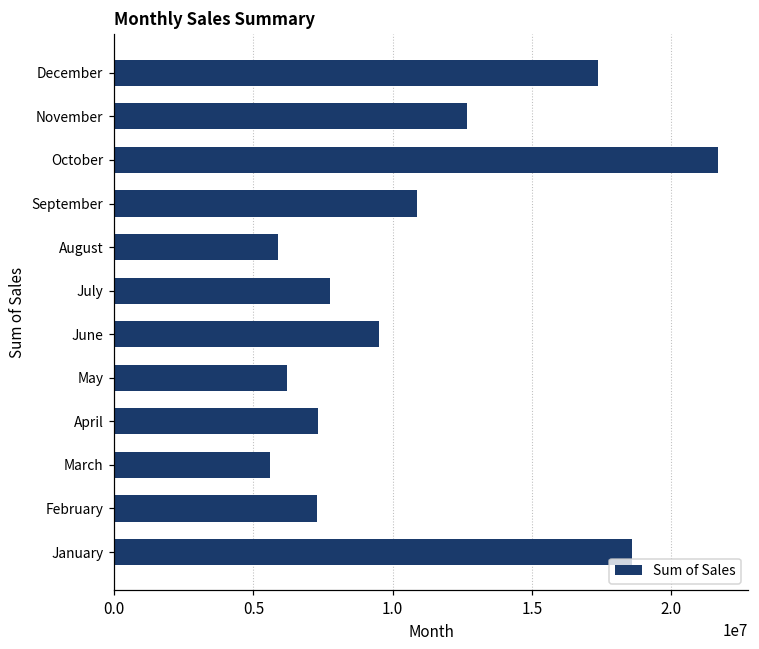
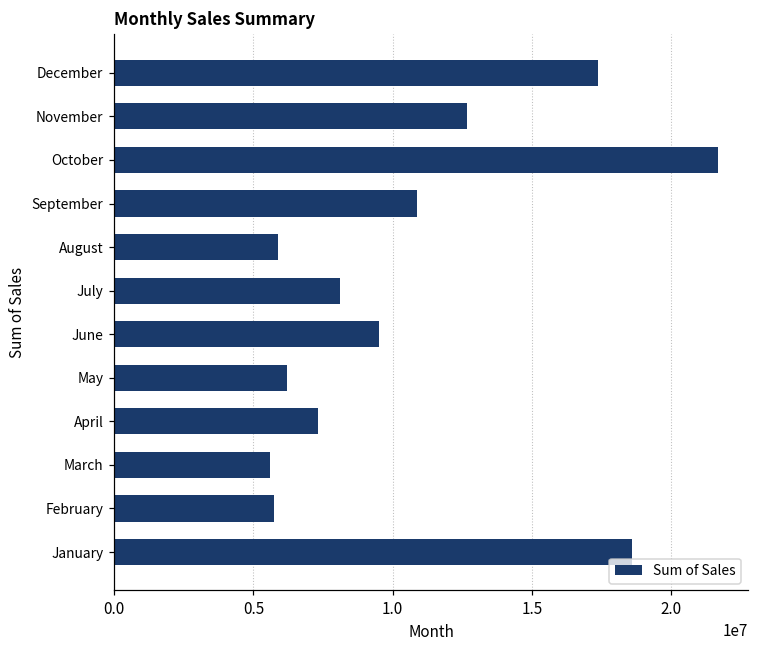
July: 7700000 -> 8100000
February: 7300000 -> 5700000
